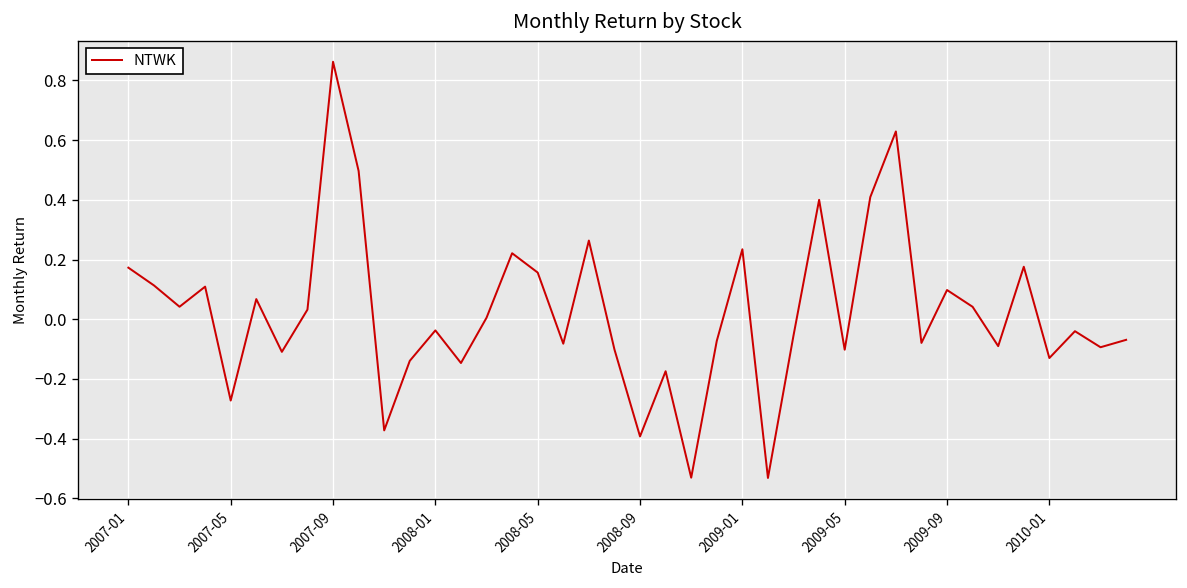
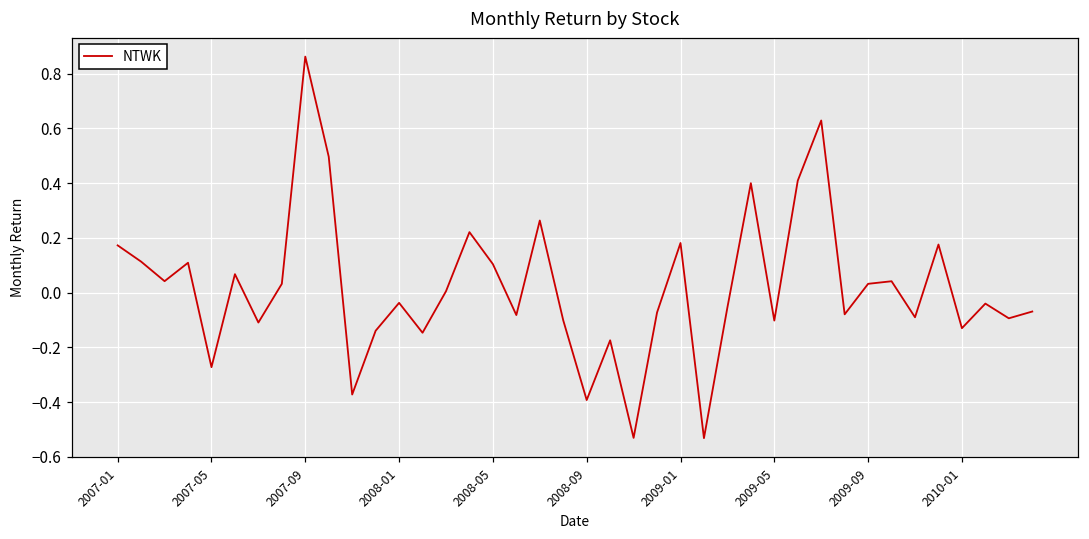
2008-05: 0.16 -> 0.10
2009-01: 0.23 -> 0.18
2009-09: 0.10 -> 0.03
